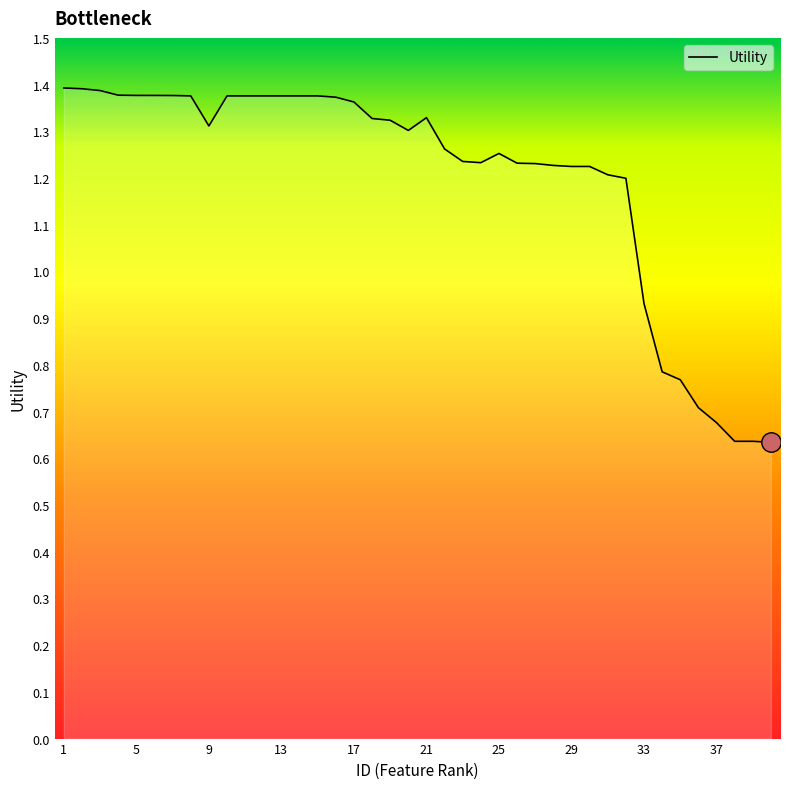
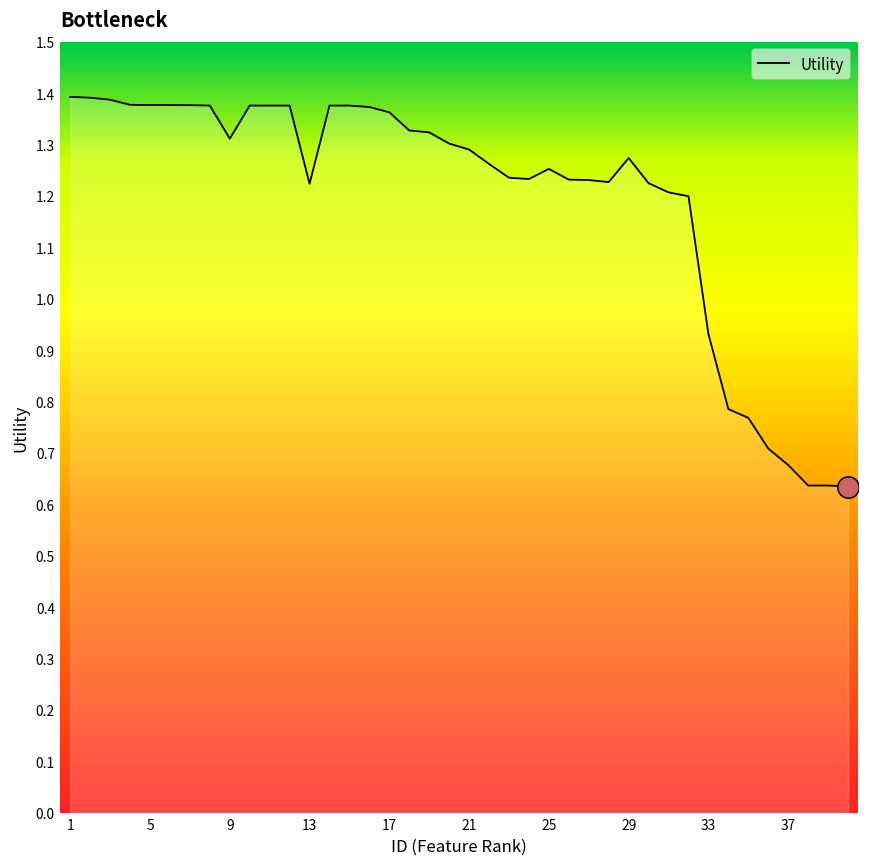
Utility, 13: 1.38 -> 1.22
Utility, 21: 1.33 -> 1.29
Utility, 29: 1.22 -> 1.27
